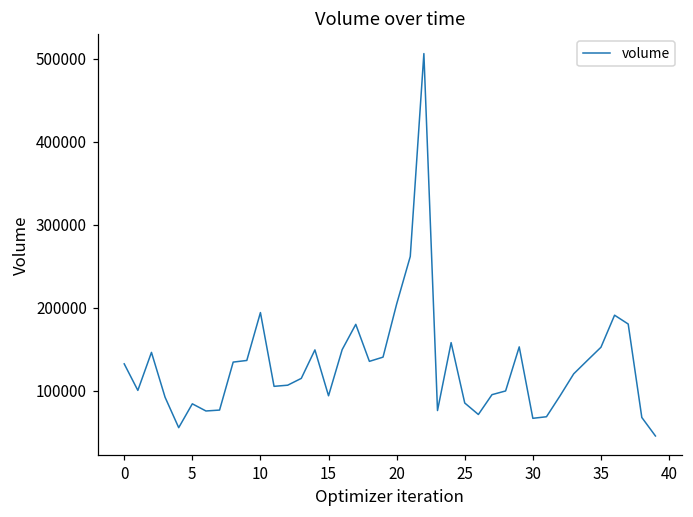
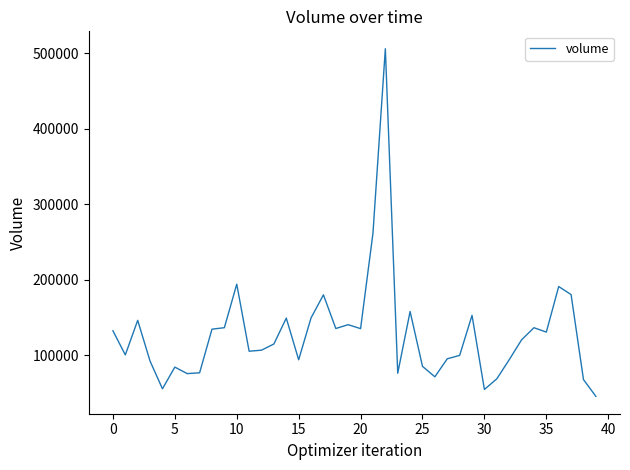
20: 200000 -> 140000
30: 70000 -> 50000
35: 150000 -> 130000
